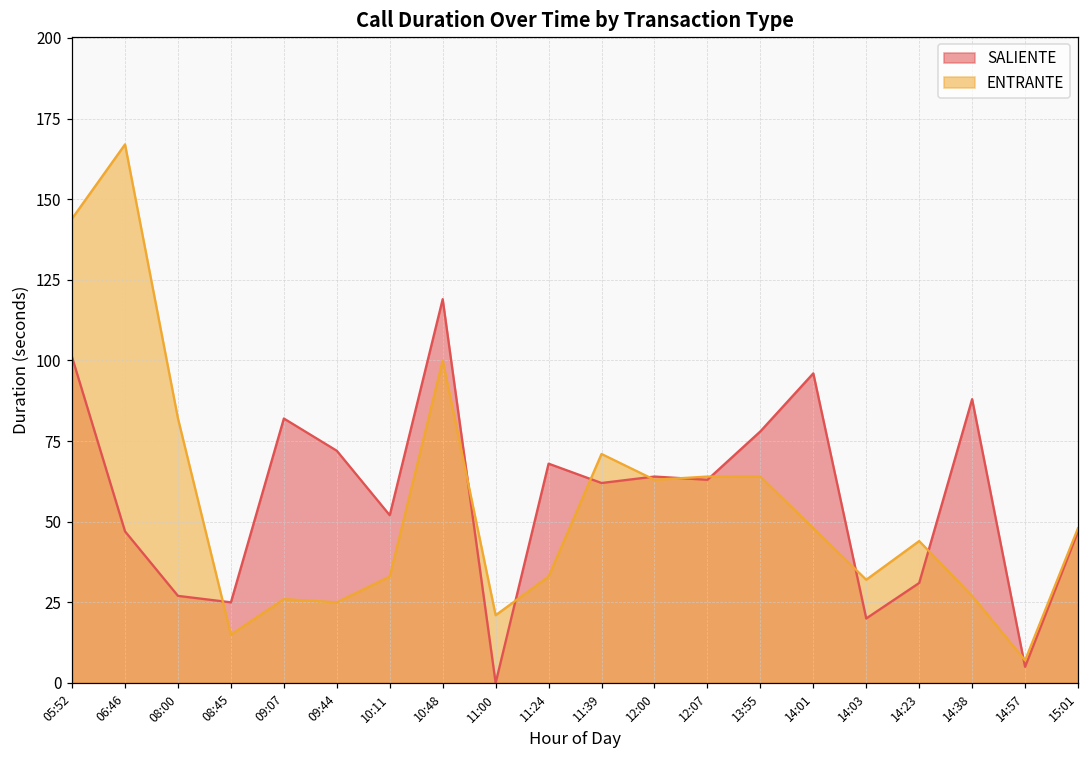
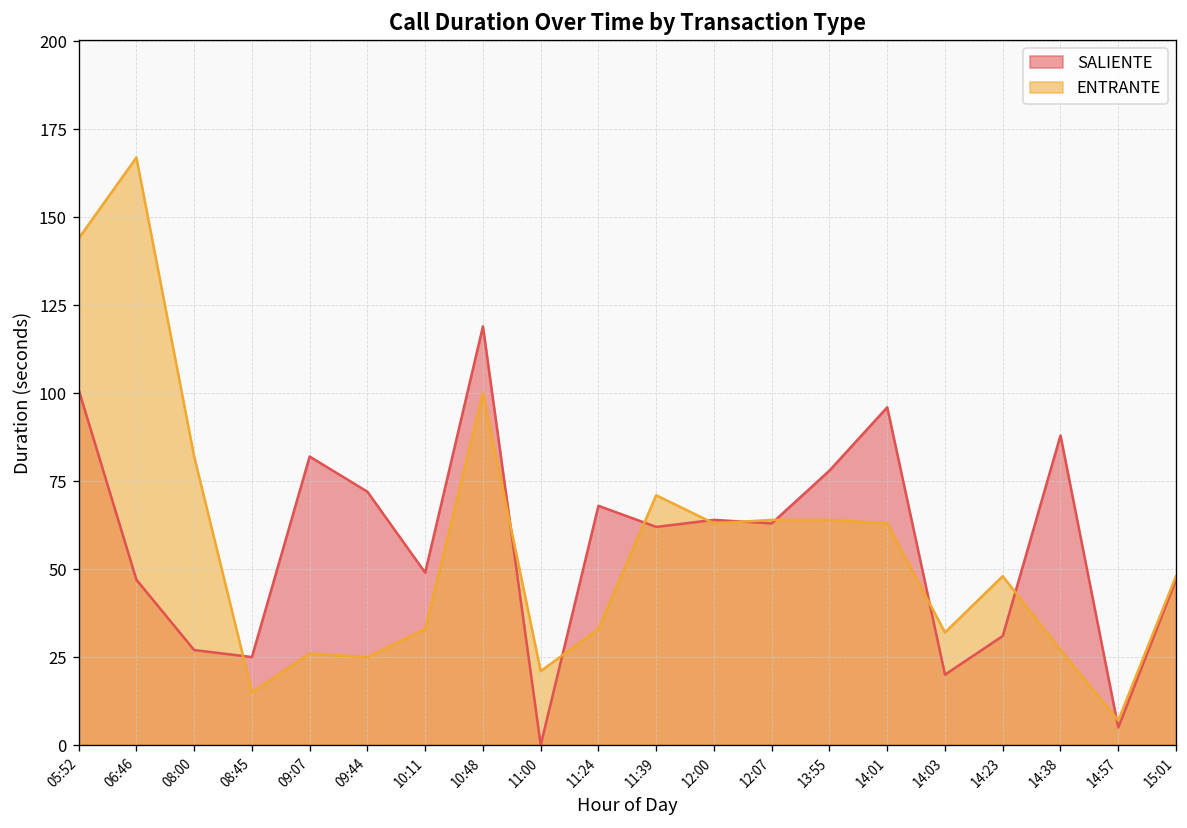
SALIENTE, 10:11: 52 -> 49
ENTRANTE, 14:01: 48 -> 63
ENTRANTE, 14:23: 44 -> 48
